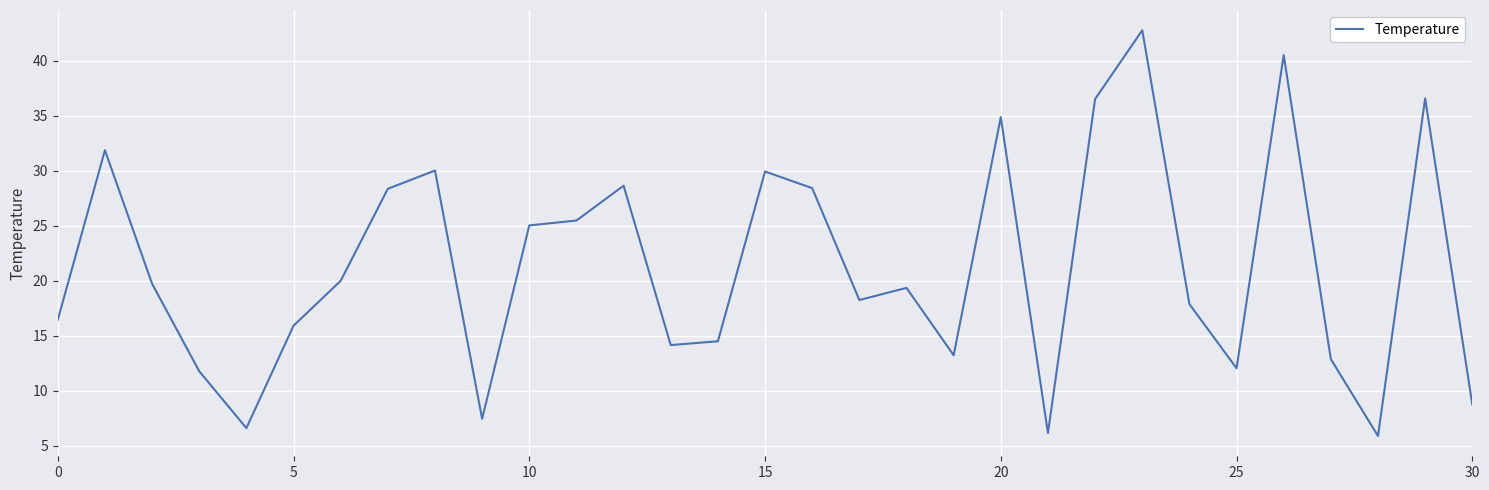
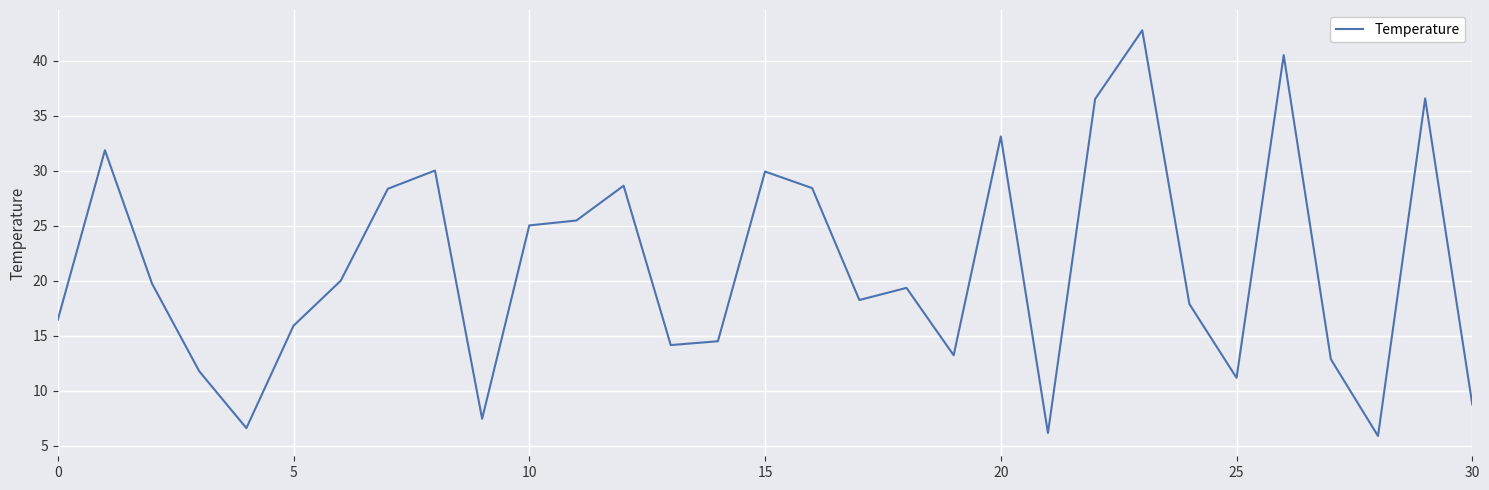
20: 34.9 -> 33.1
25: 12.0 -> 11.2
